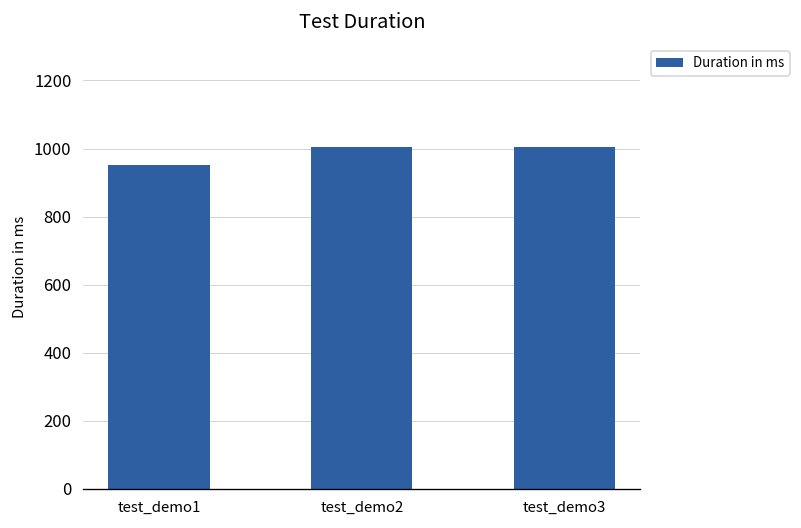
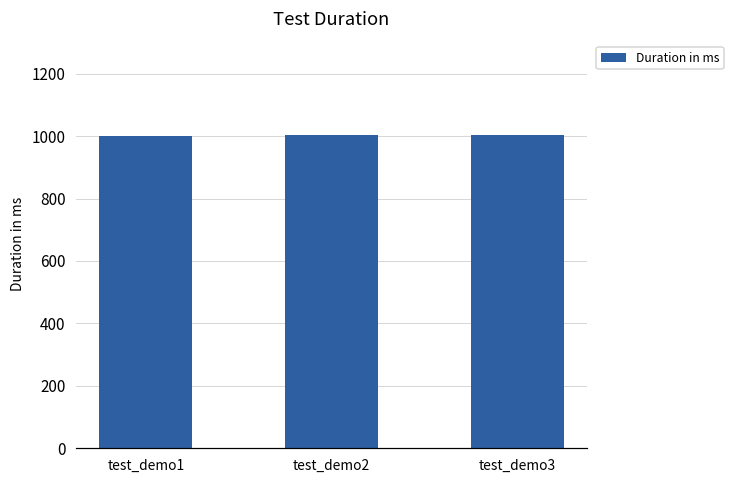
test_demo1: 950 -> 1000
